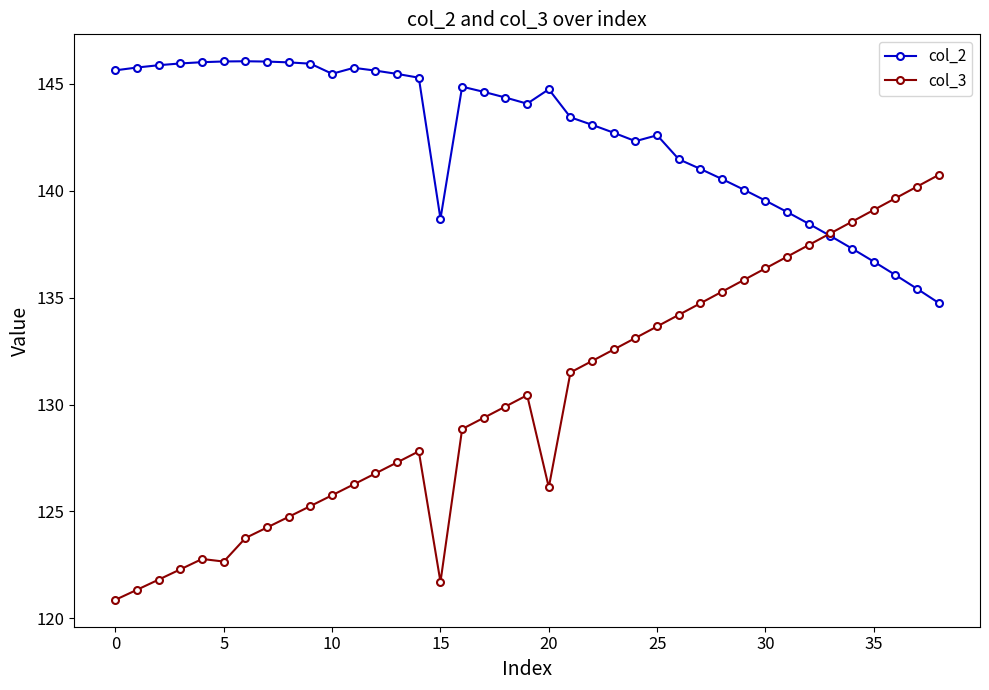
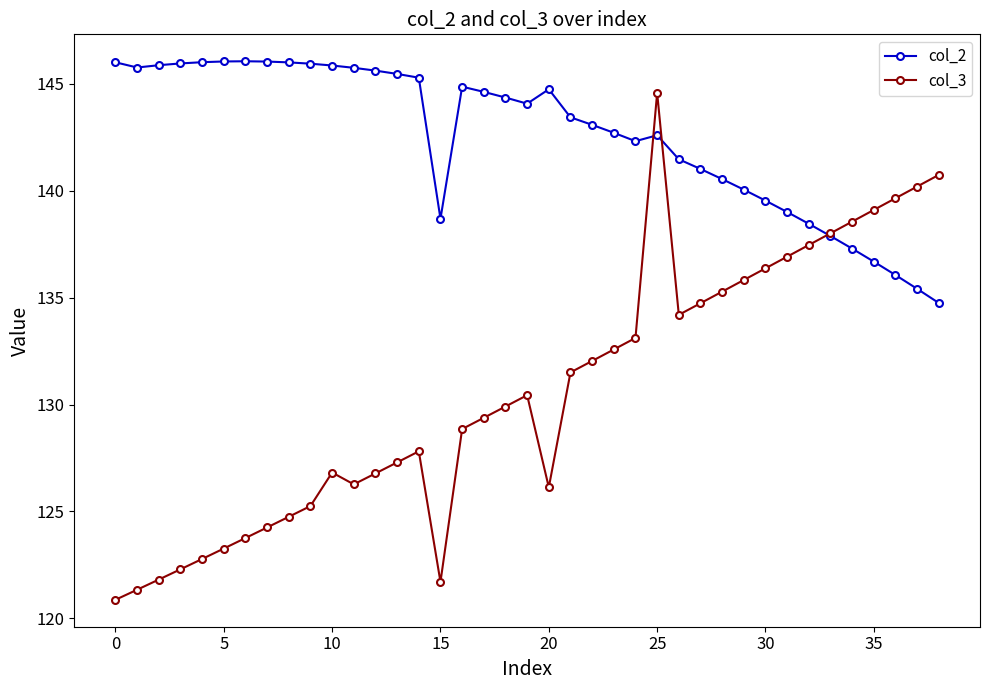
col_2, 0: 145.6 -> 146.0
col_3, 5: 122.7 -> 123.3
col_2, 10: 145.5 -> 145.8
col_3, 10: 125.8 -> 126.8
col_3, 25: 133.7 -> 144.6
